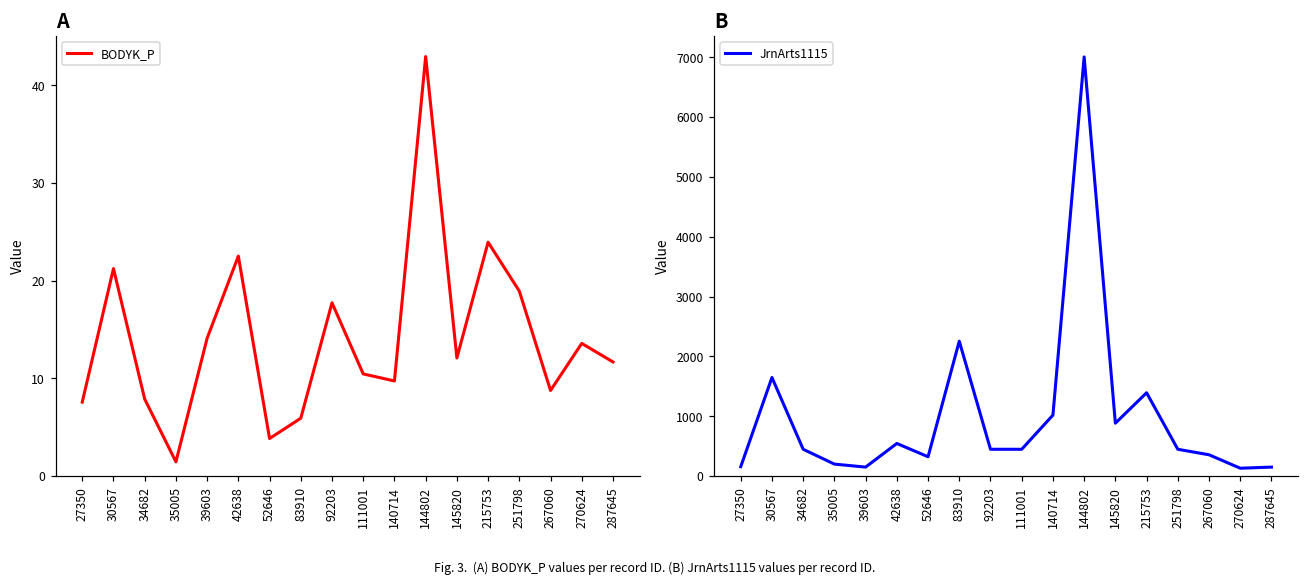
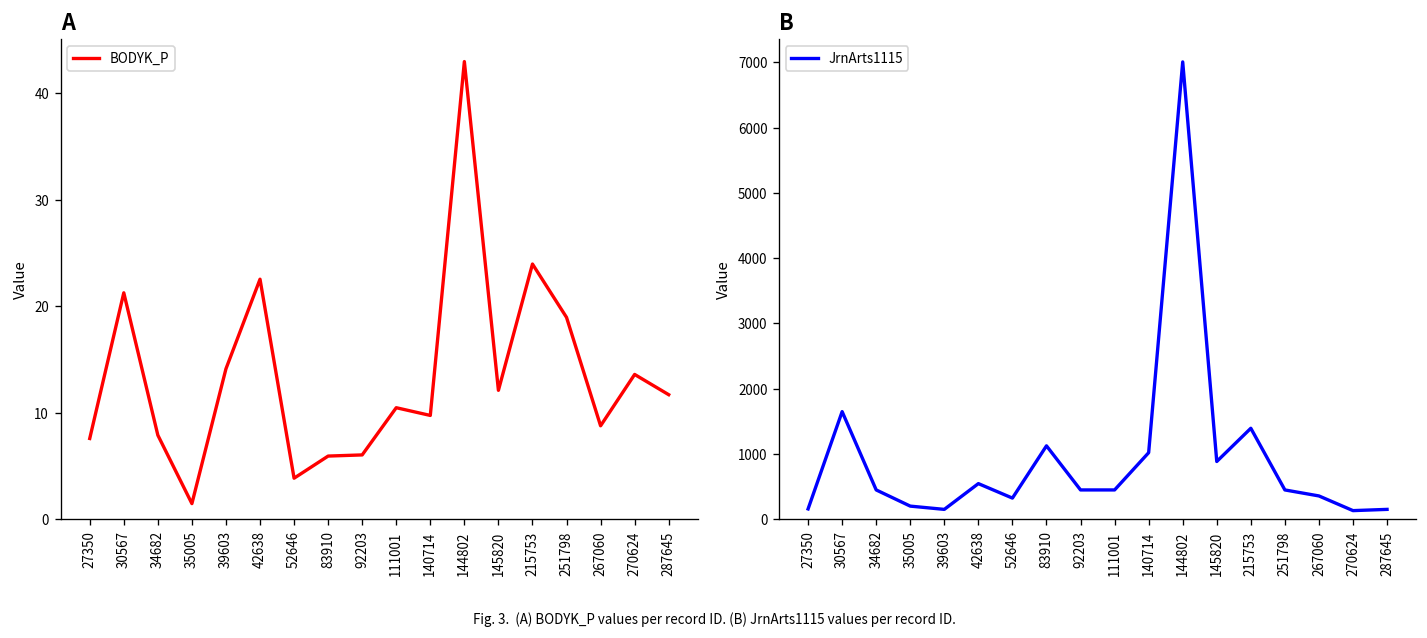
A, 92203: 18 -> 6
B, 83910: 2300 -> 1100
